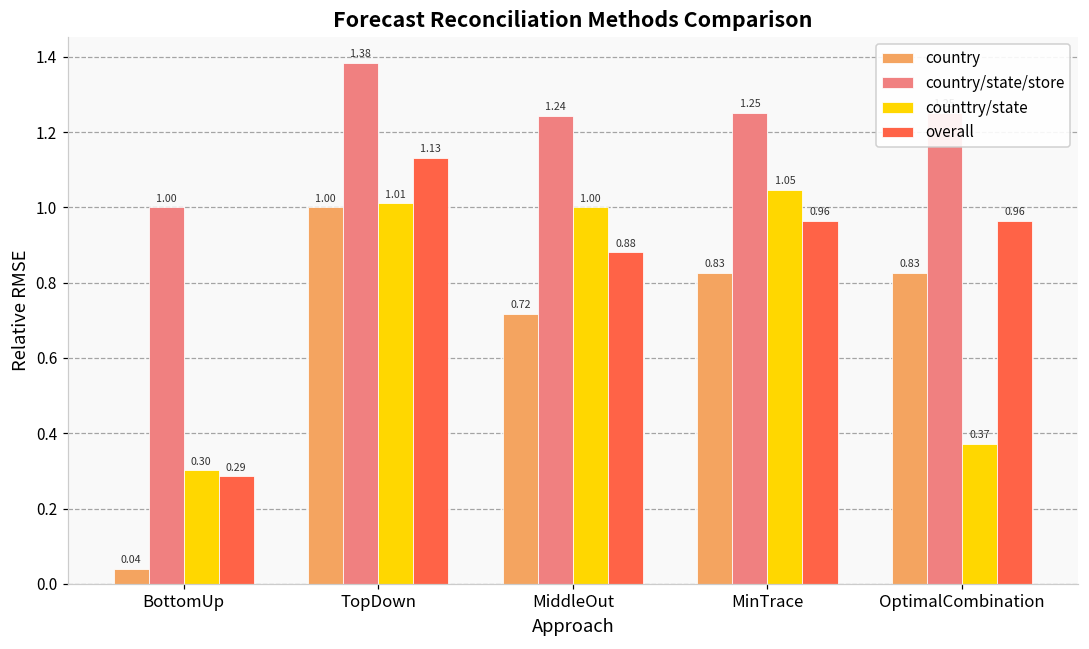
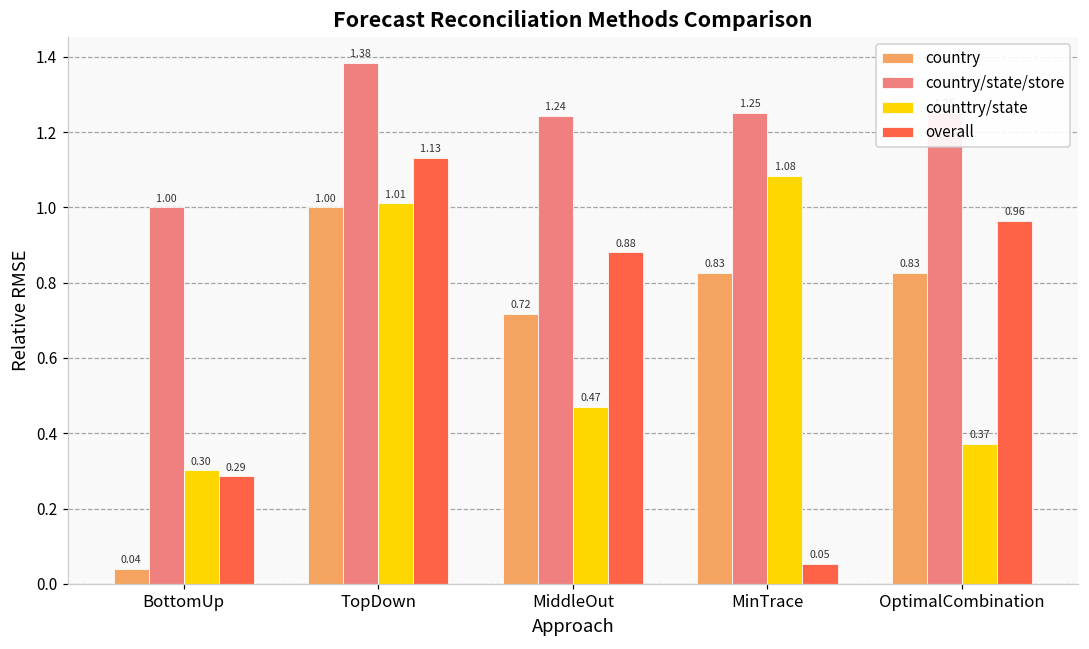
counttry/state, MiddleOut: 1.00 -> 0.47
counttry/state, MinTrace: 1.05 -> 1.08
overall, MinTrace: 0.96 -> 0.05
